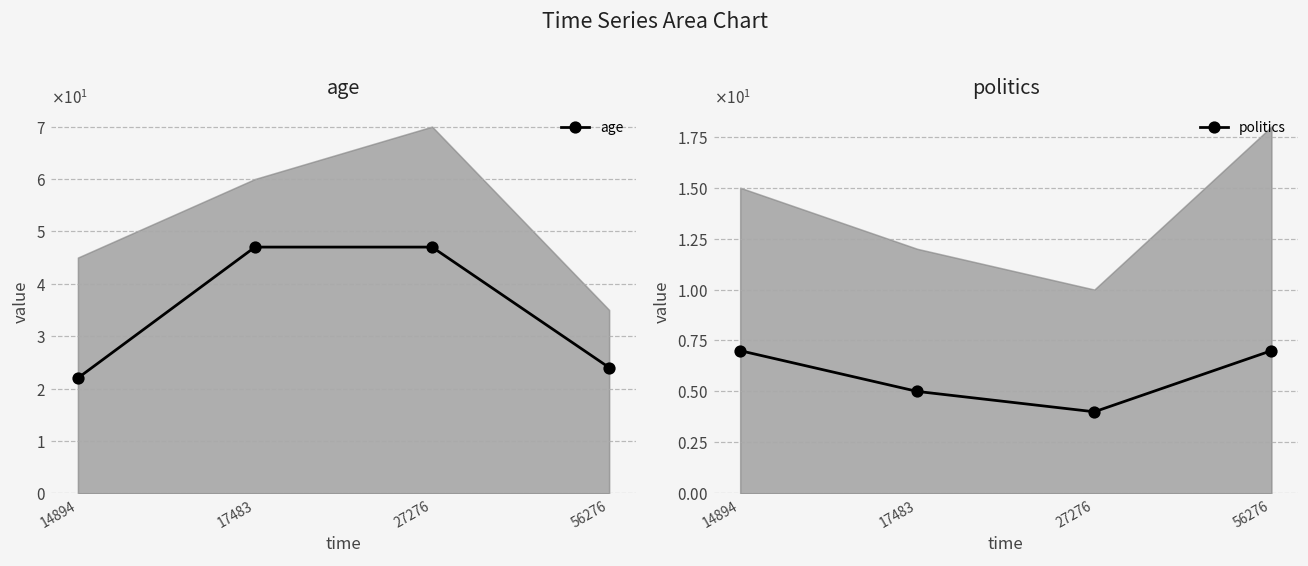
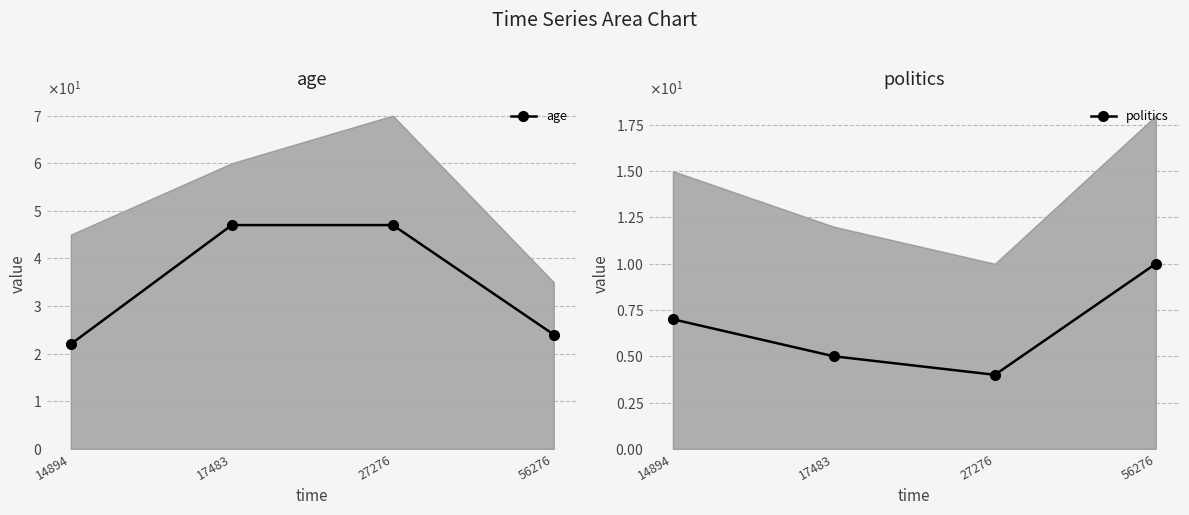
politics, politics, 56276: 7 -> 10
